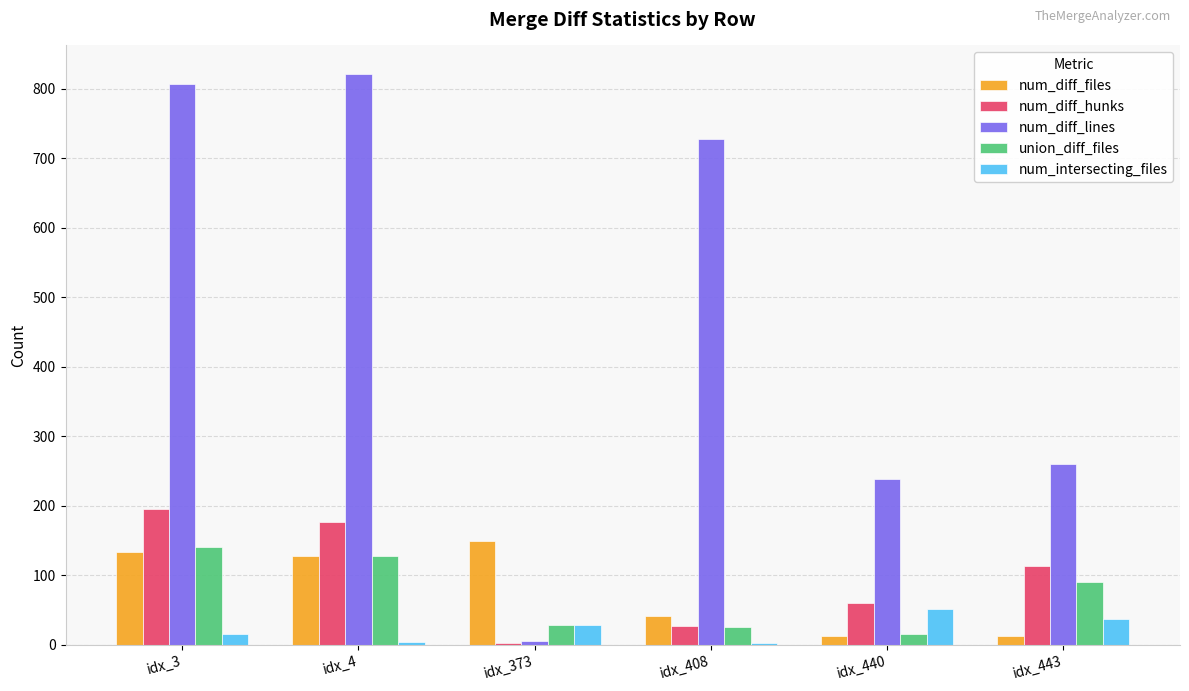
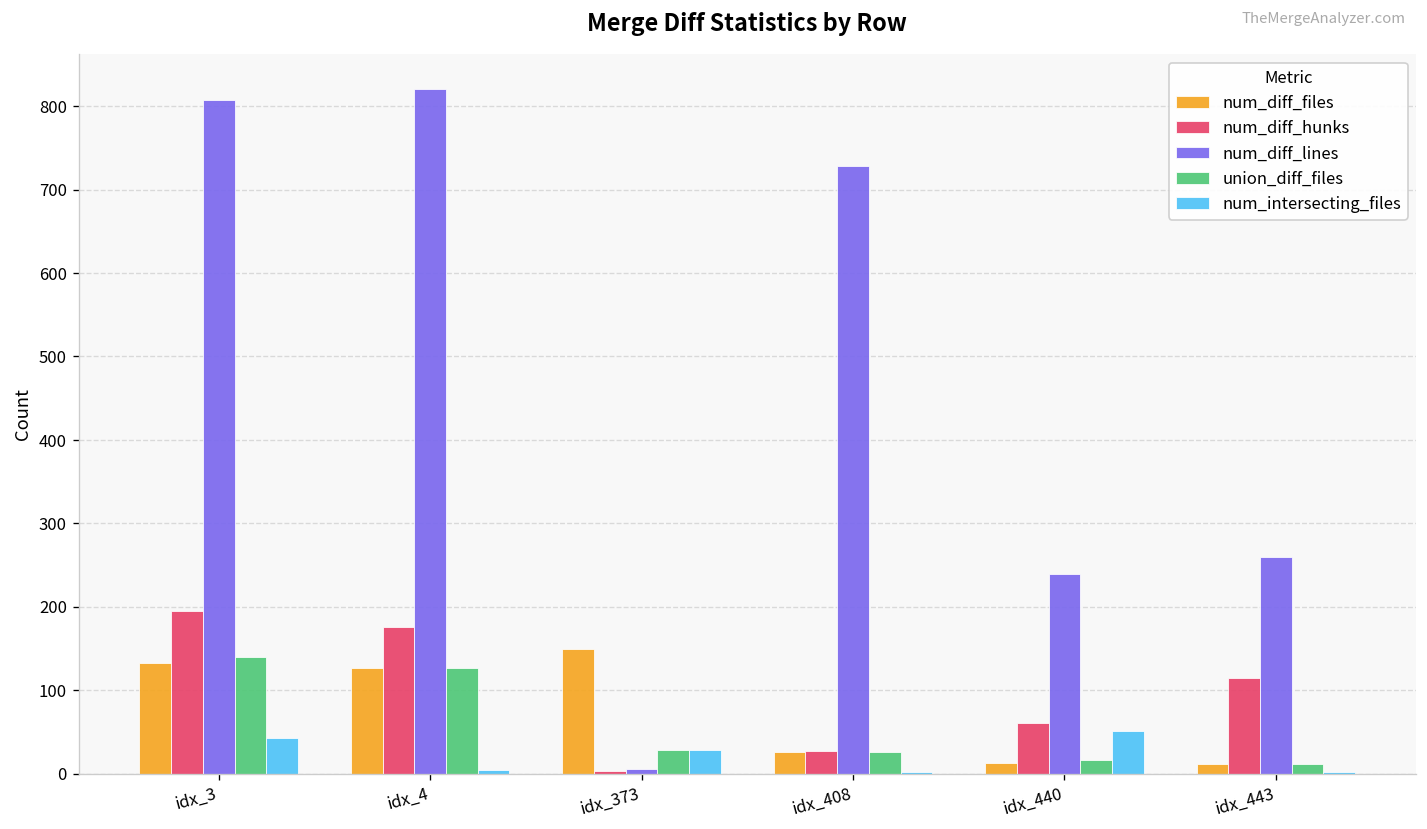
num_intersecting_files, idx_3: 20 -> 40
num_diff_files, idx_408: 40 -> 30
union_diff_files, idx_443: 90 -> 10
num_intersecting_files, idx_443: 40 -> 0
